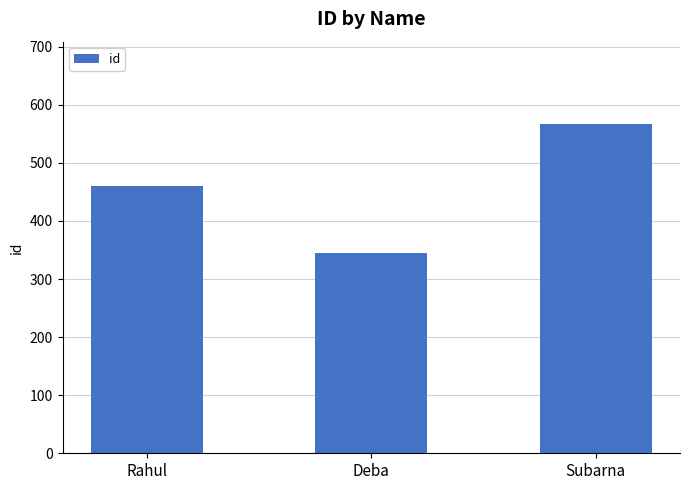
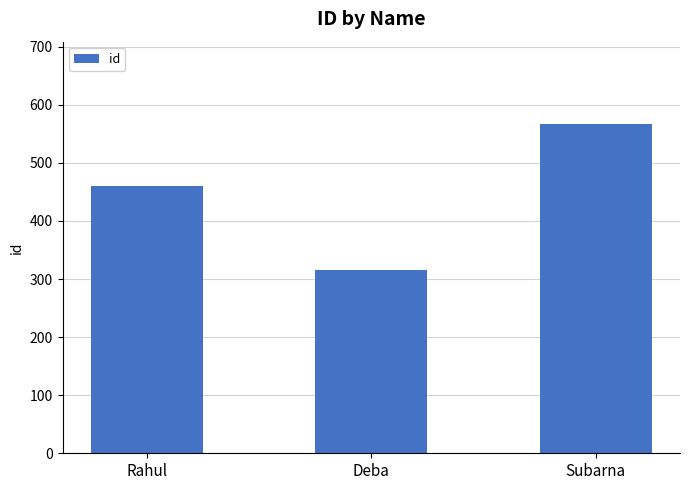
Deba: 350 -> 320
